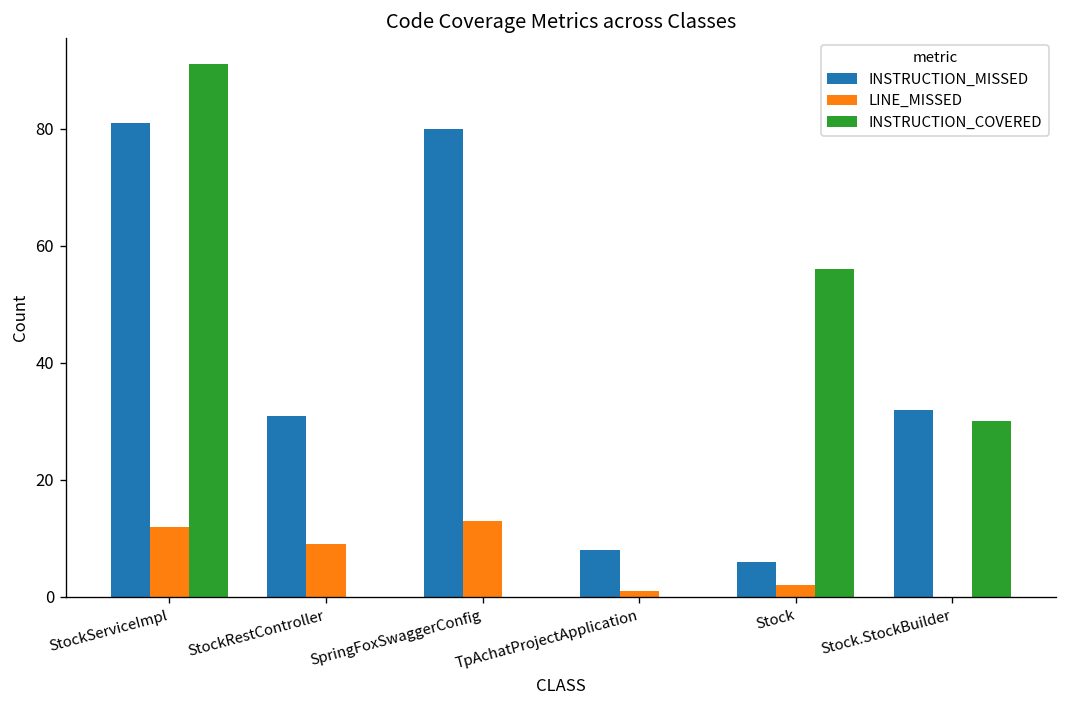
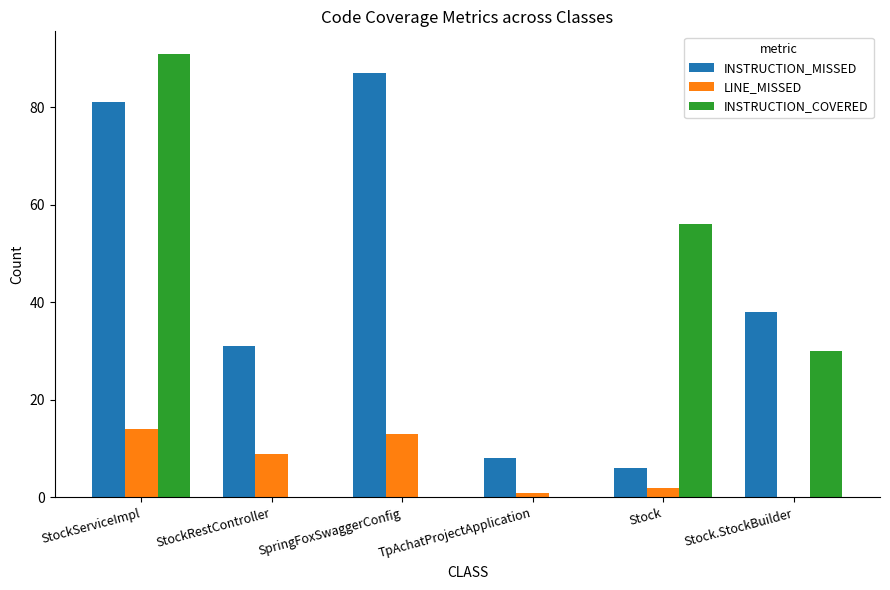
LINE_MISSED, StockServiceImpl: 12 -> 14
INSTRUCTION_MISSED, SpringFoxSwaggerConfig: 80 -> 87
INSTRUCTION_MISSED, Stock.StockBuilder: 32 -> 38
